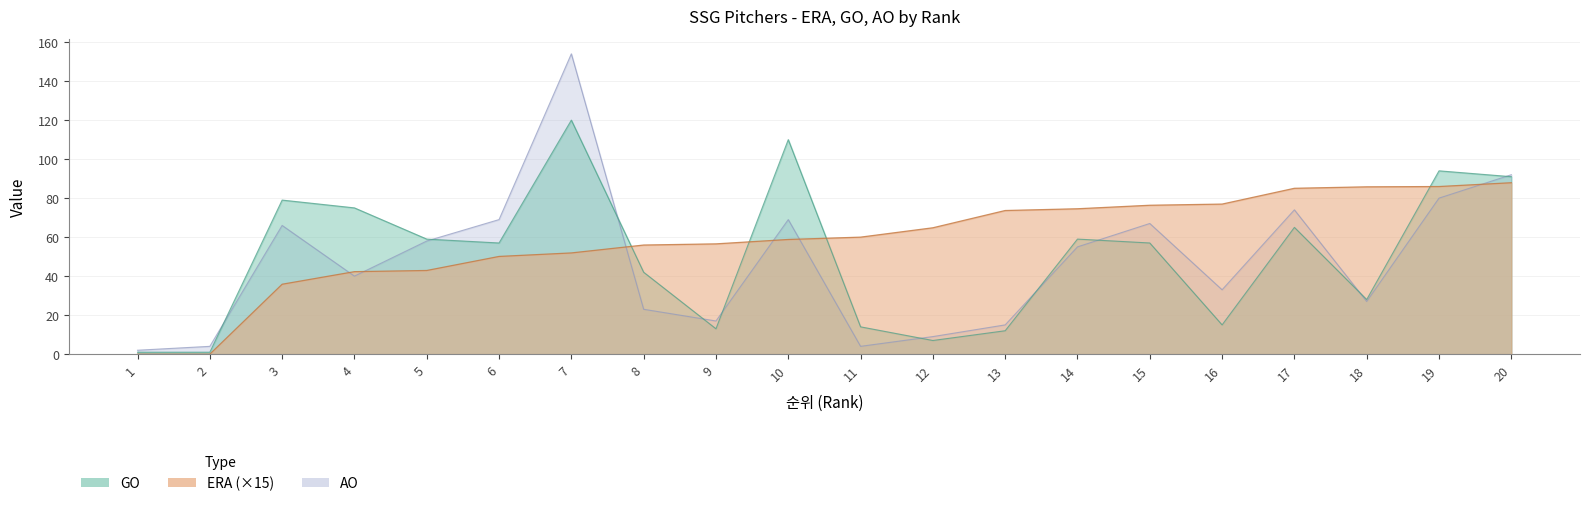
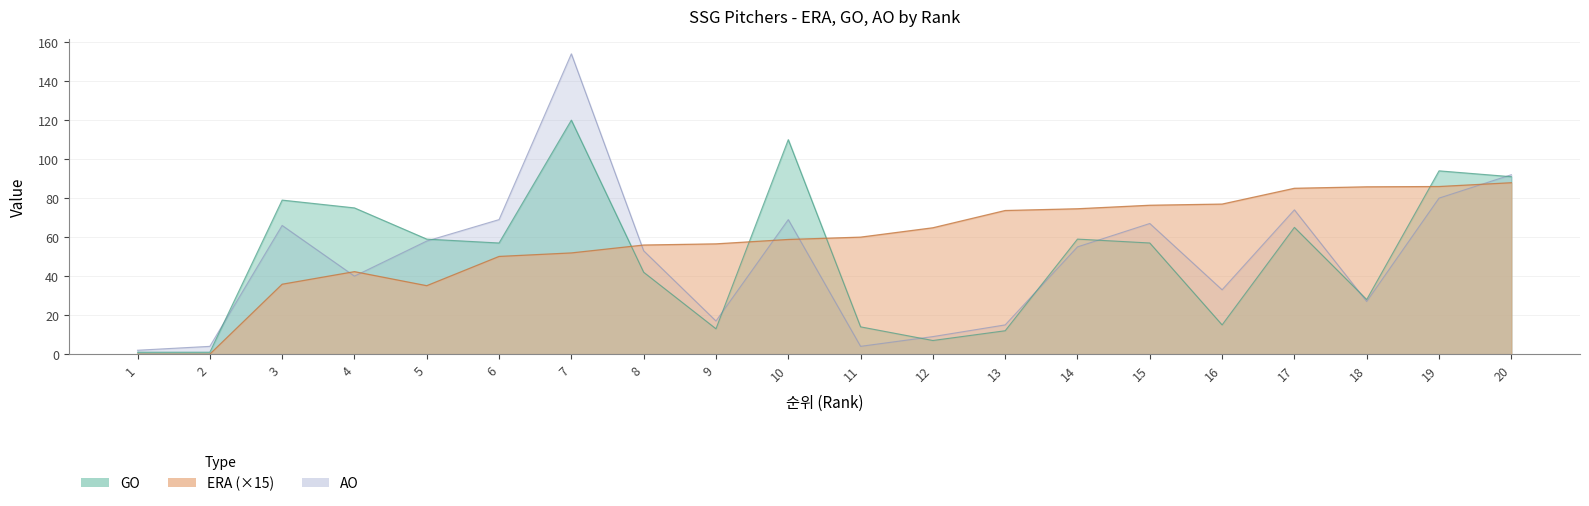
ERA (×15), 5: 43 -> 35
AO, 8: 23 -> 53
